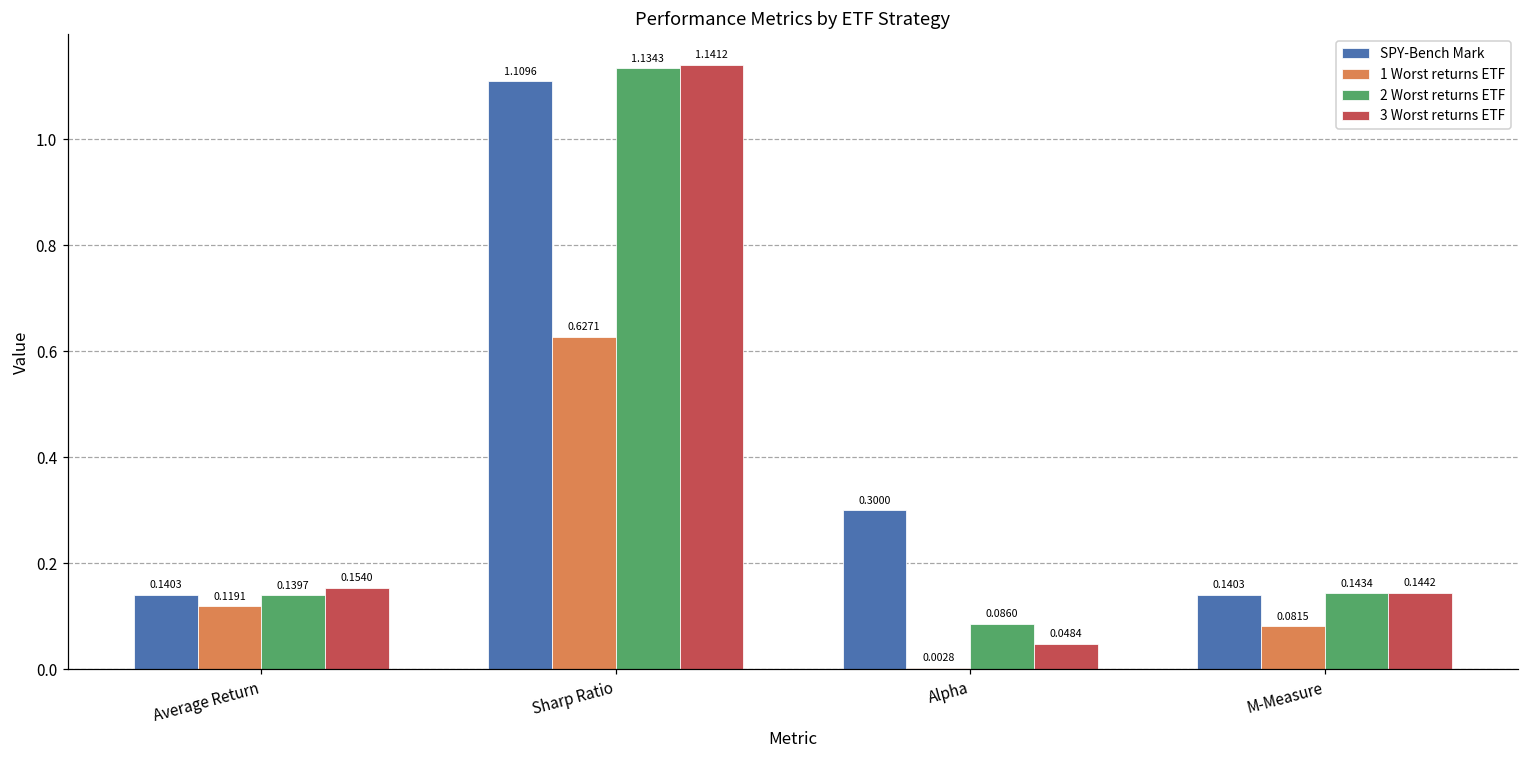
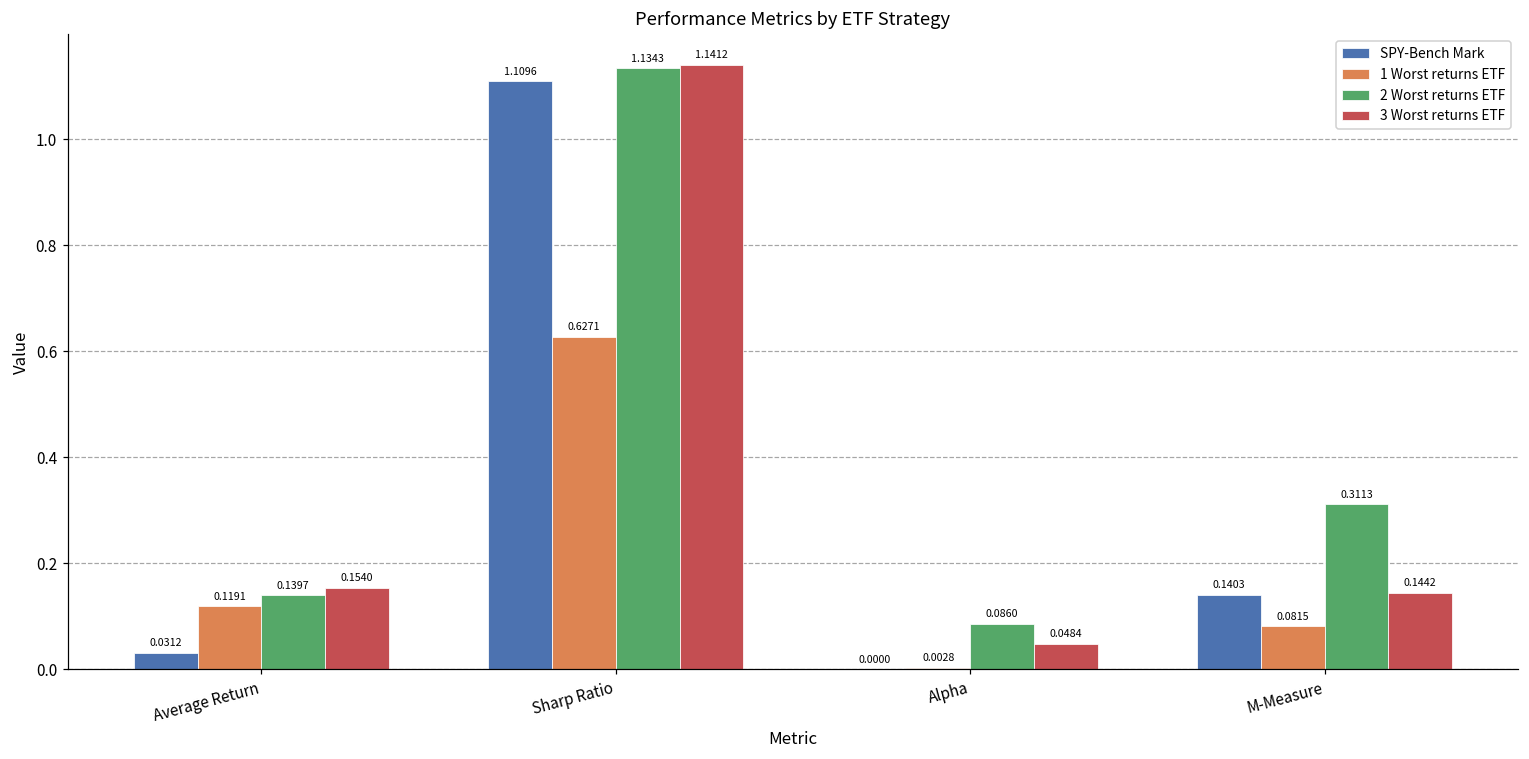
SPY-Bench Mark, Average Return: 0.1403 -> 0.0312
SPY-Bench Mark, Alpha: 0.3000 -> 0.0000
2 Worst returns ETF, M-Measure: 0.1434 -> 0.3113
